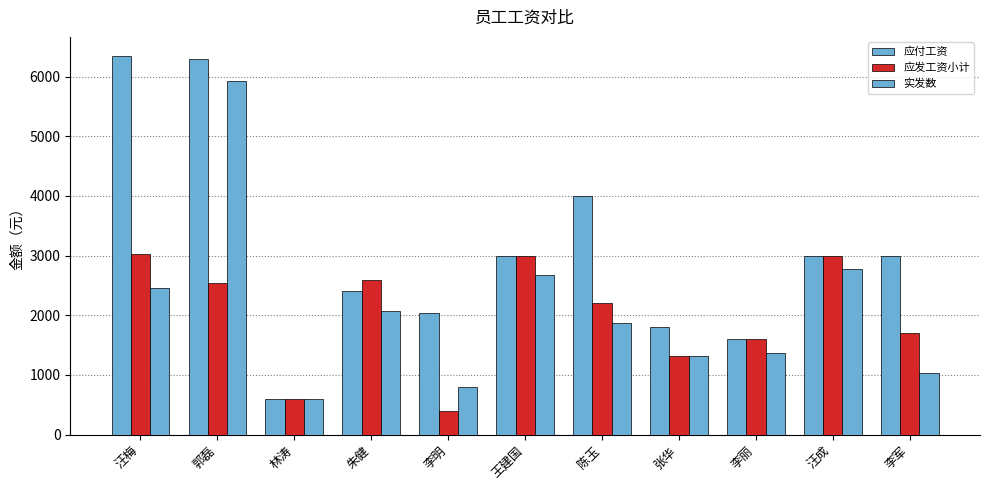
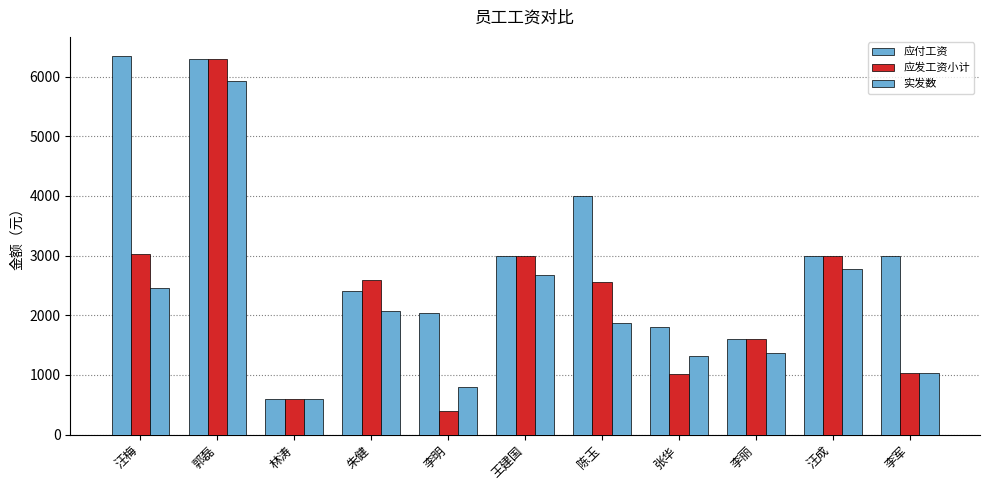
应发工资小计, 郭磊: 2500 -> 6300
应发工资小计, 陈玉: 2200 -> 2600
应发工资小计, 张华: 1300 -> 1000
应发工资小计, 李军: 1700 -> 1000
